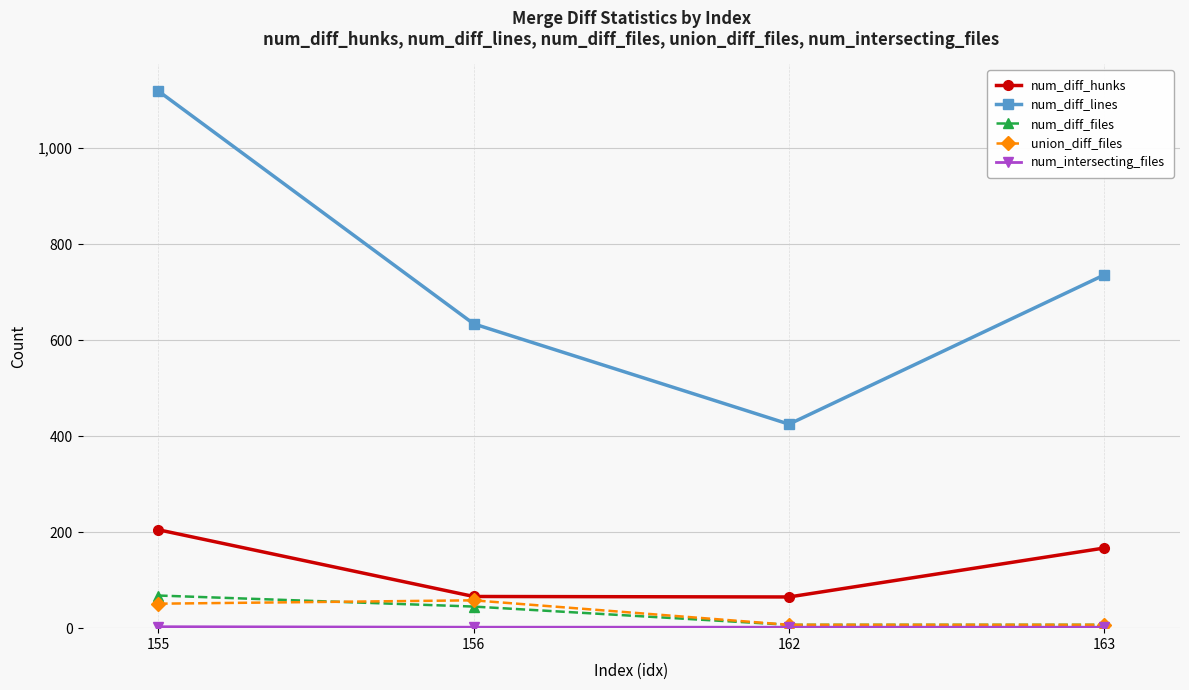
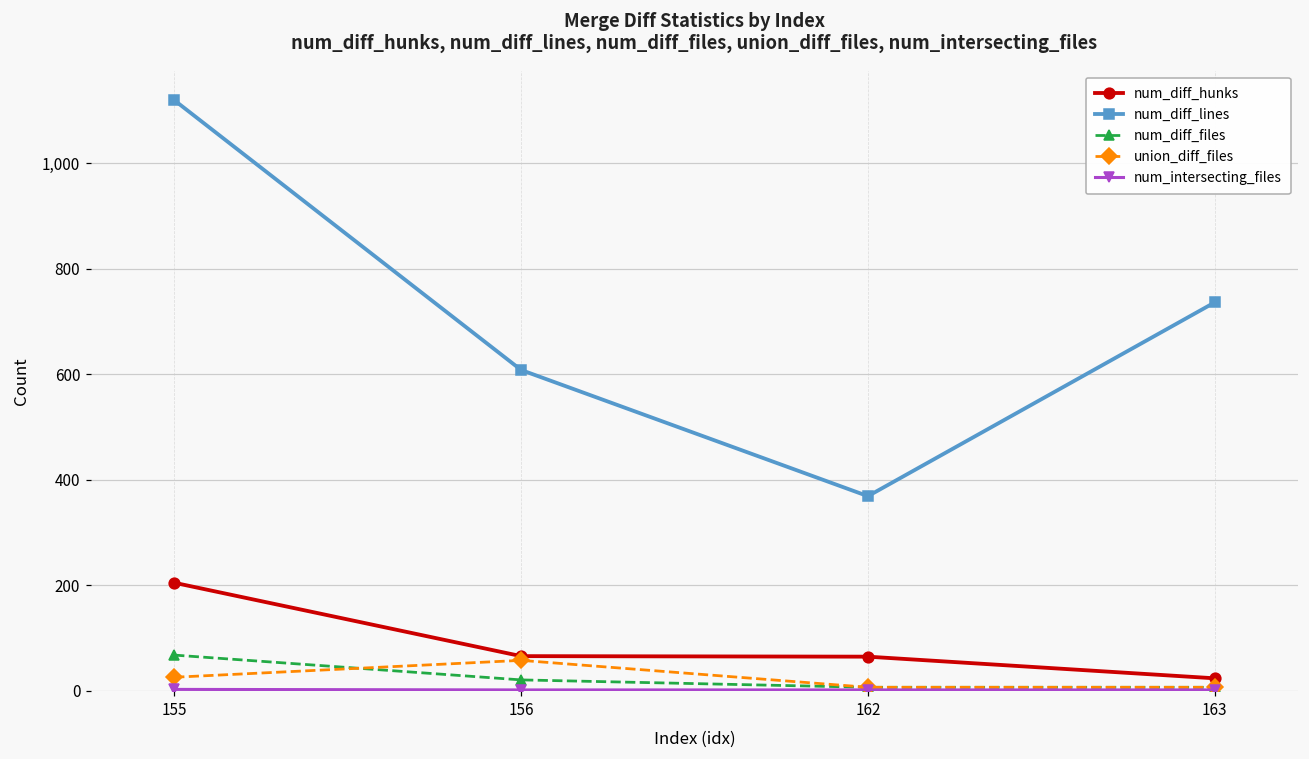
union_diff_files, 155: 50 -> 30
num_diff_lines, 156: 630 -> 610
num_diff_files, 156: 50 -> 20
num_diff_lines, 162: 430 -> 370
num_diff_hunks, 163: 170 -> 20
